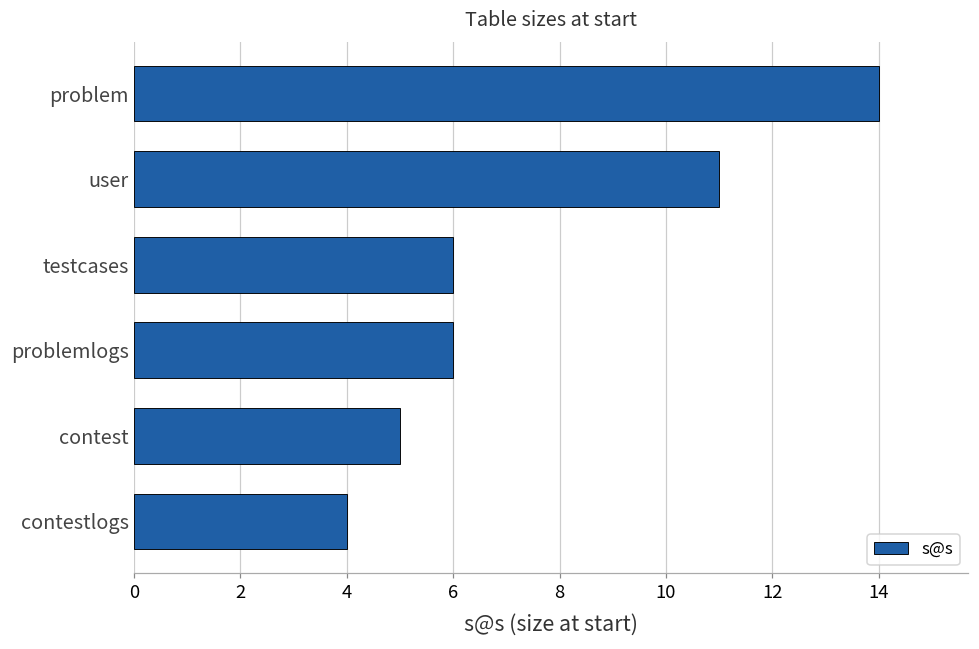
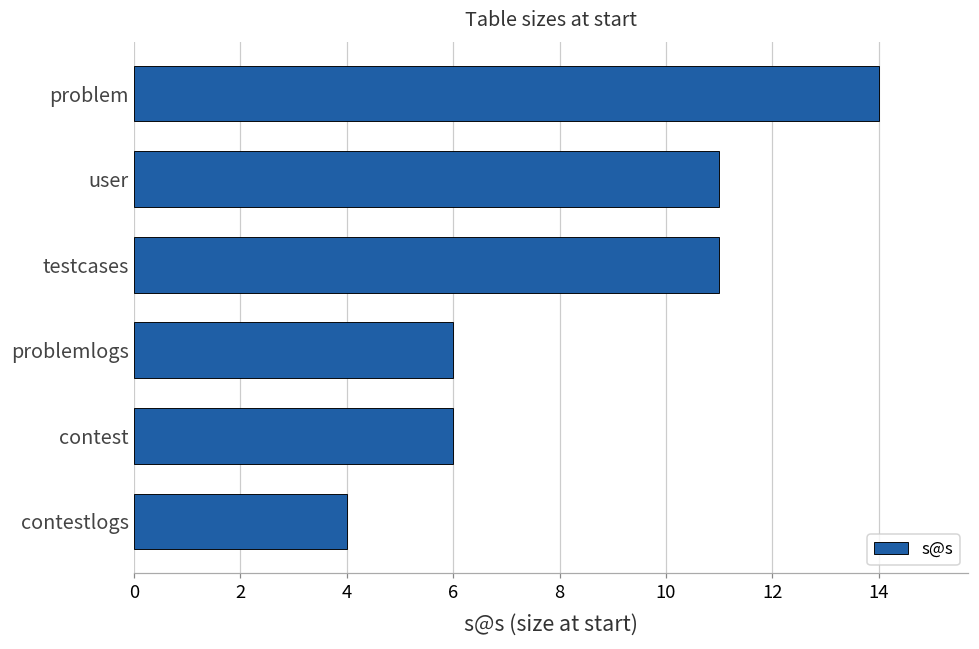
testcases: 6 -> 11
contest: 5 -> 6
